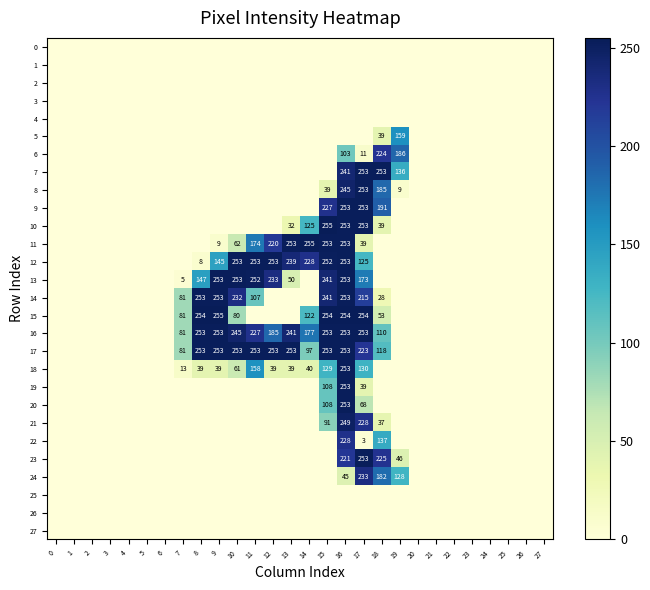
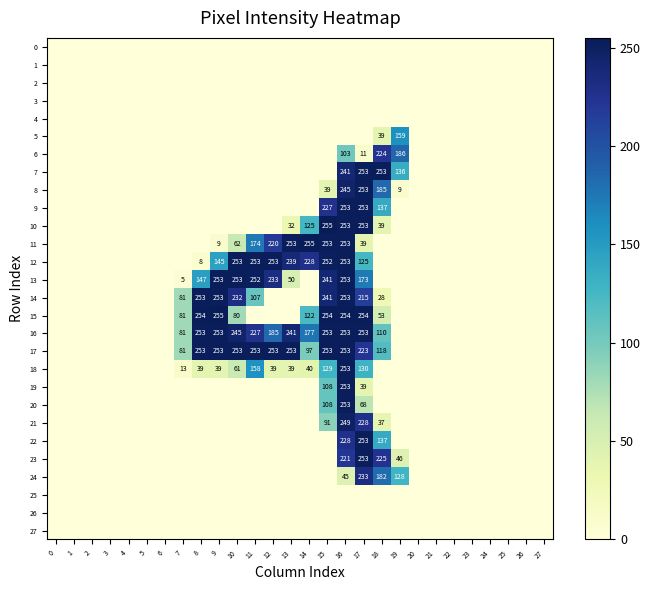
9, 18: 191 -> 137
22, 17: 3 -> 253
